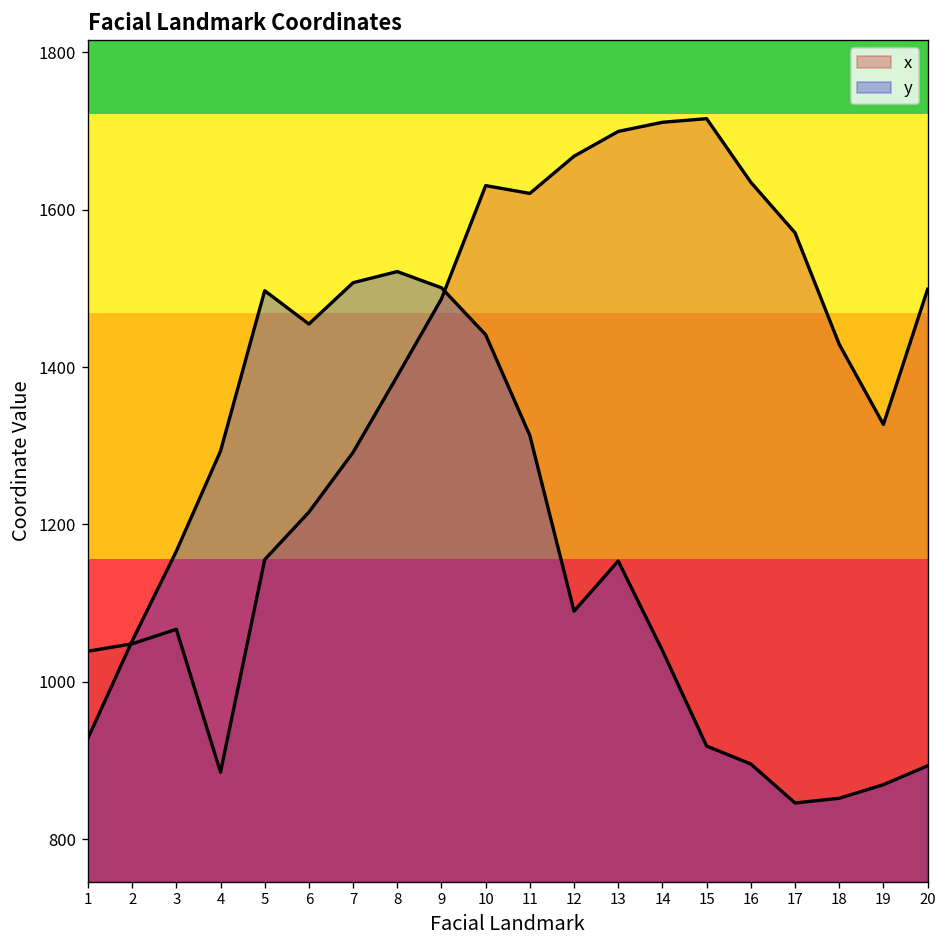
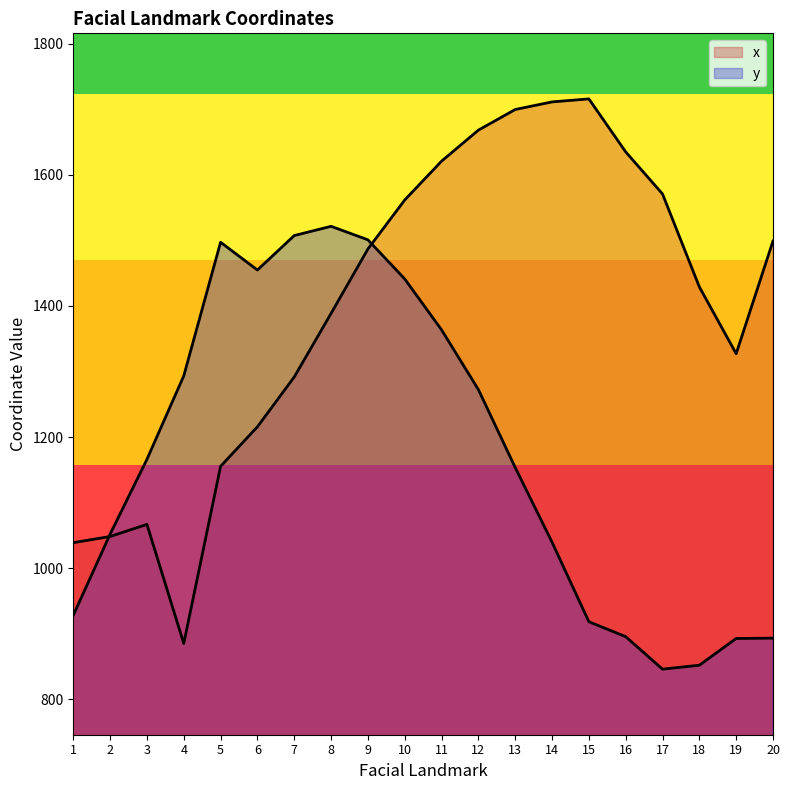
x, 10: 1630 -> 1560
y, 11: 1310 -> 1360
y, 12: 1090 -> 1270
y, 19: 870 -> 890
